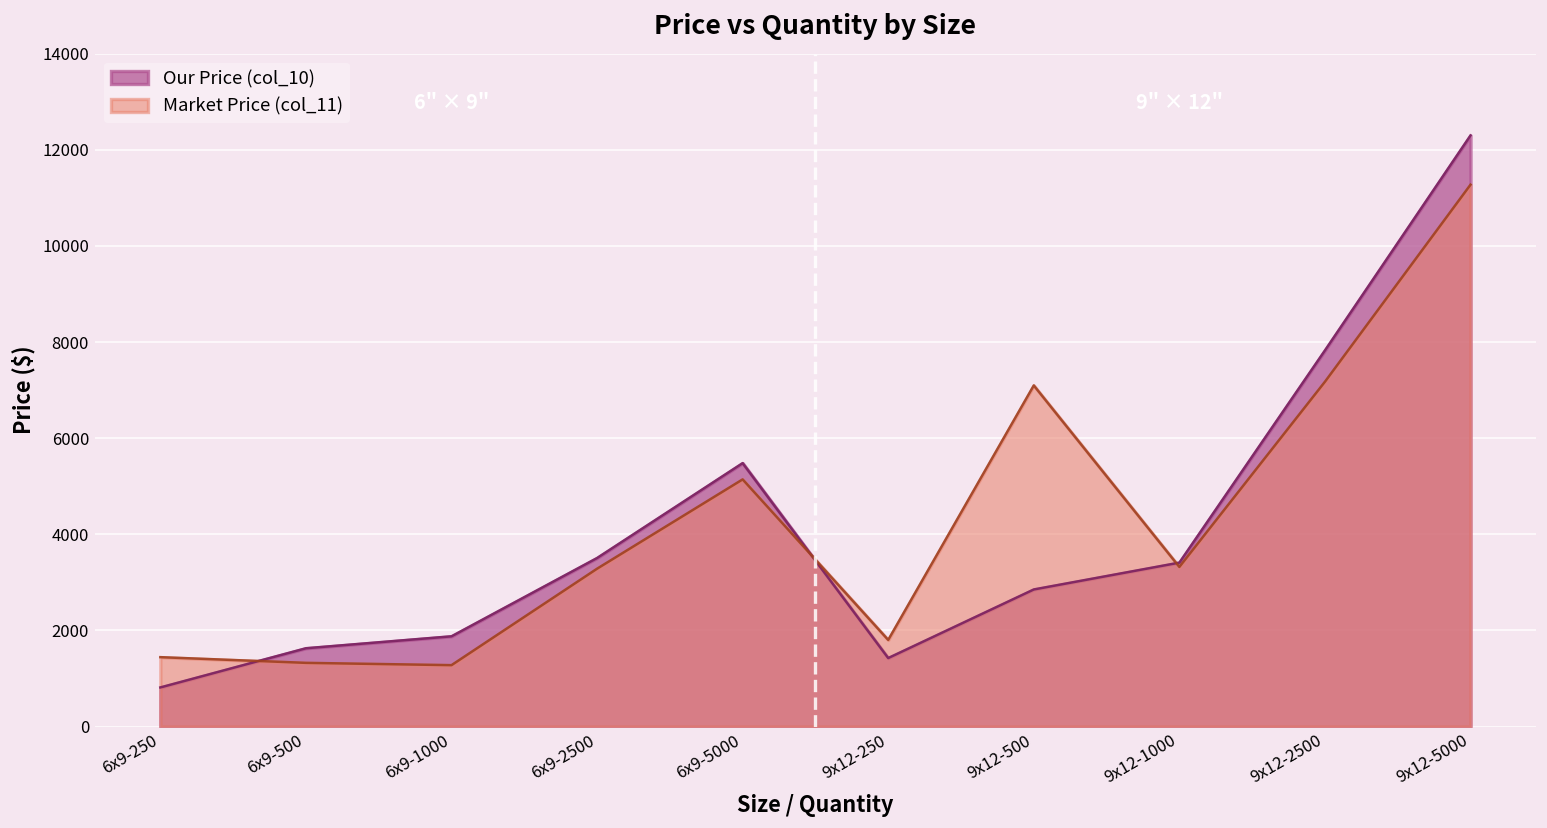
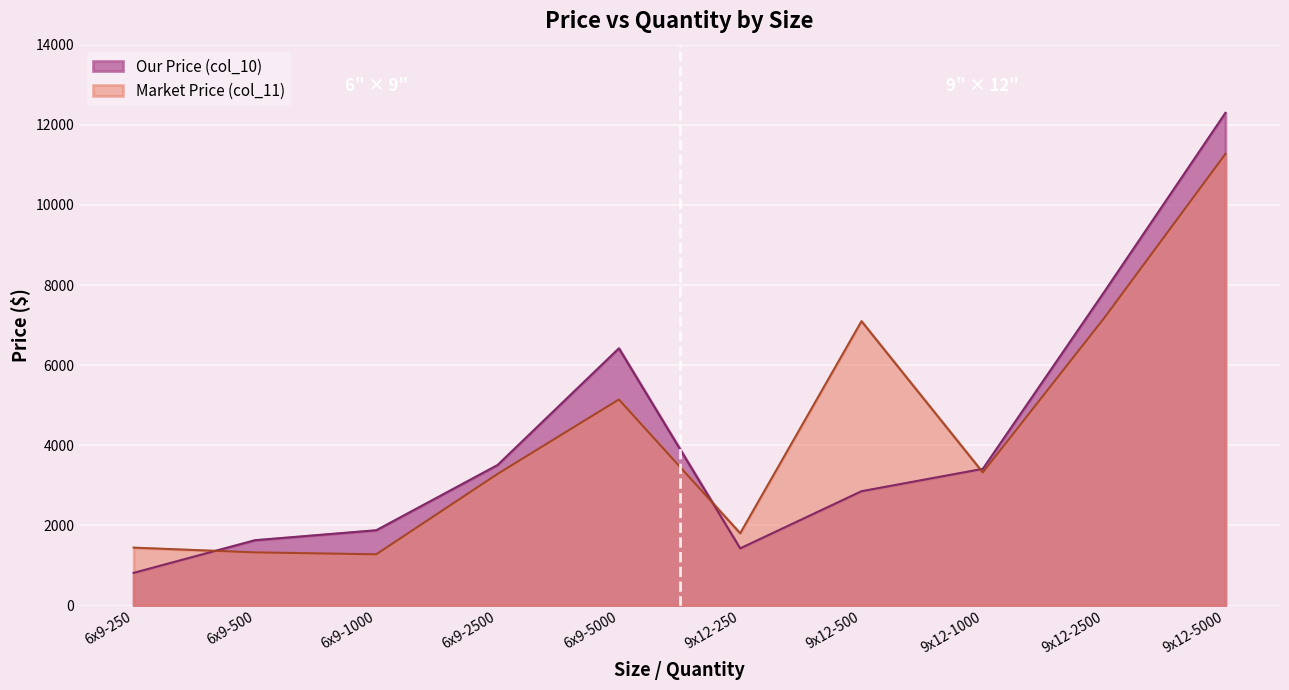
Our Price (col_10), 6x9-5000: 5500 -> 6400
